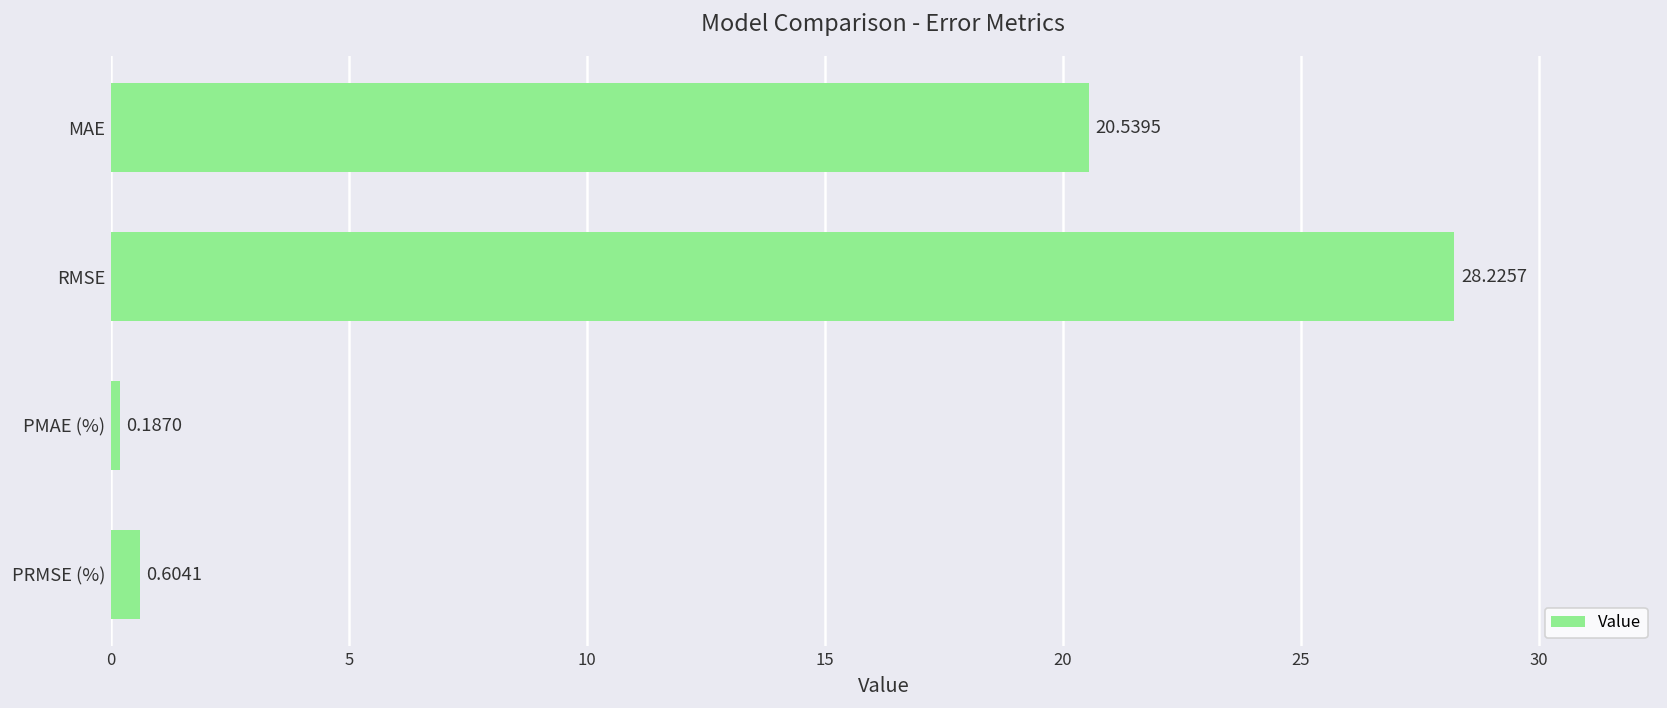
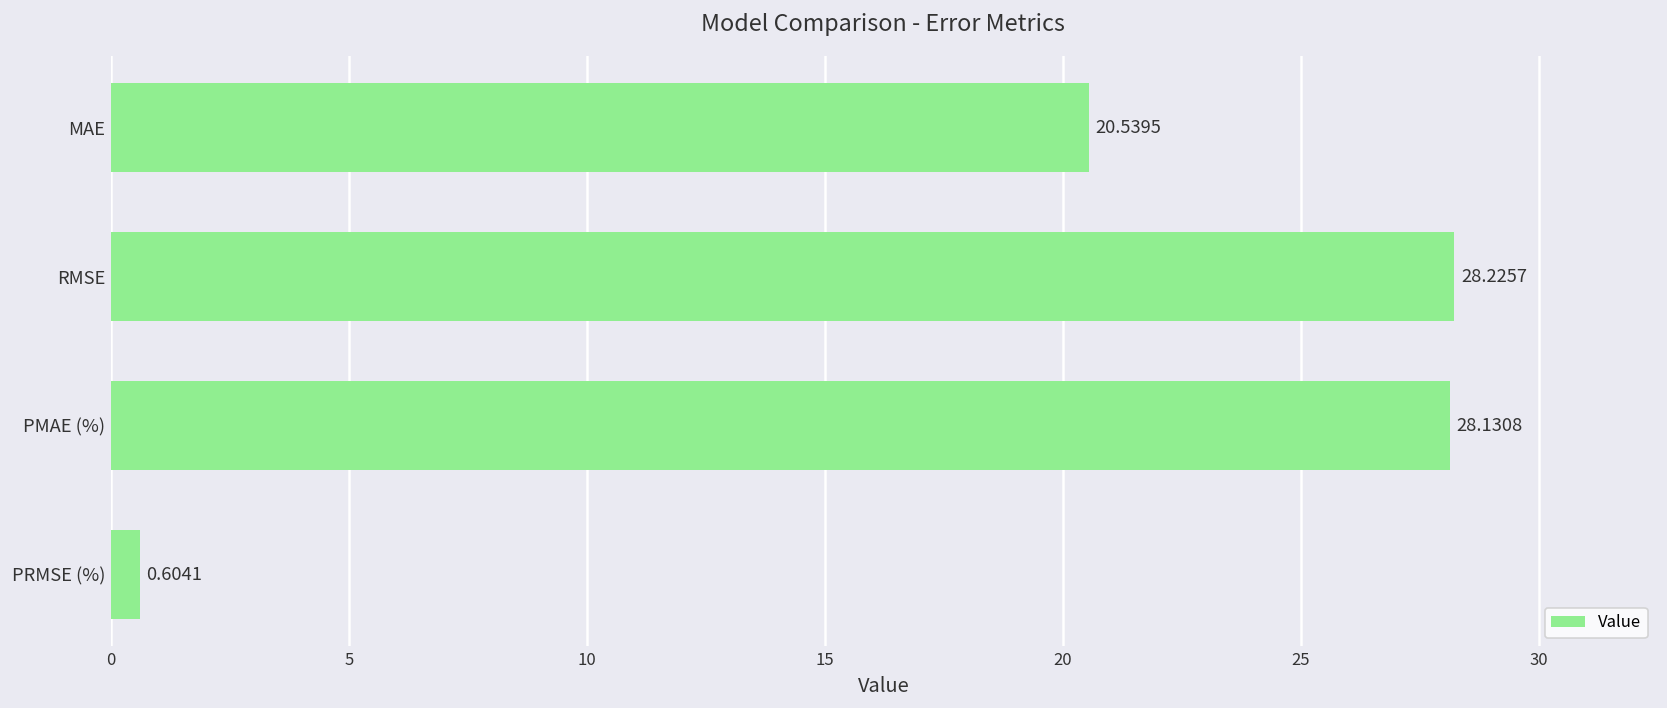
PMAE (%): 0.1870 -> 28.1308
